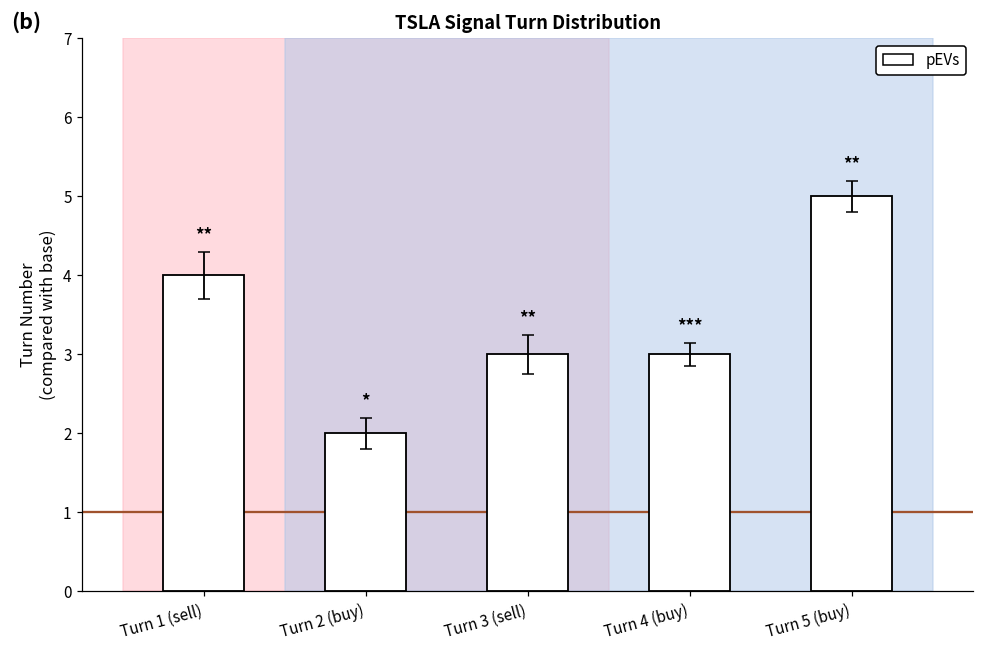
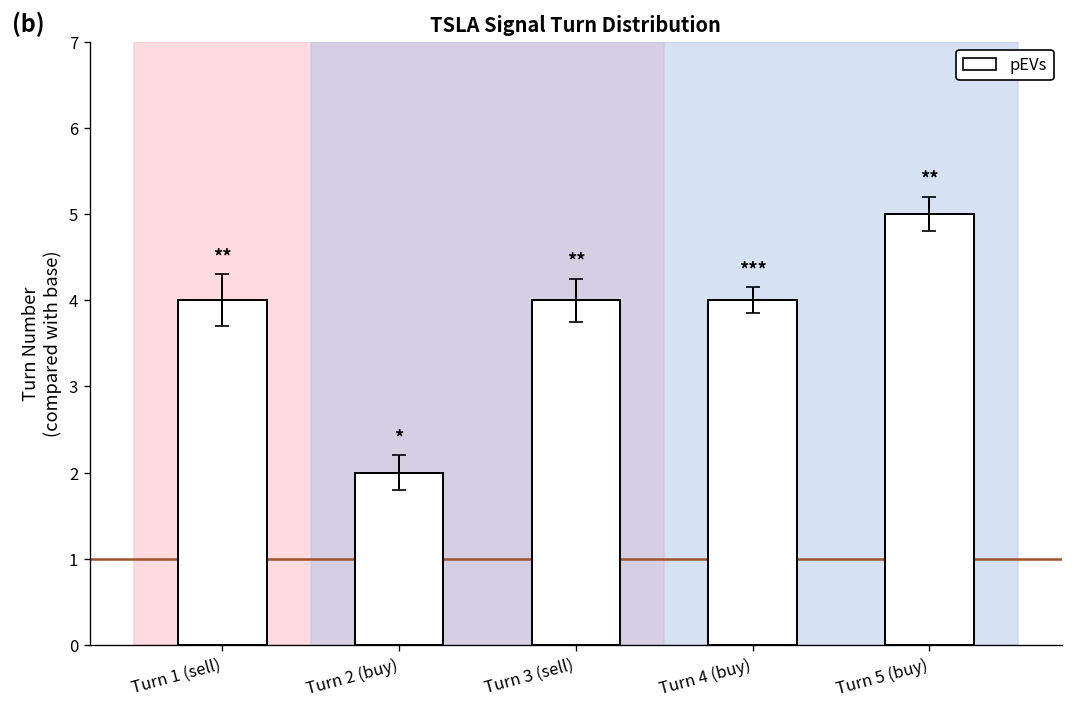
pEVs, Turn 3 (sell): 3 -> 4
pEVs, Turn 4 (buy): 3 -> 4
